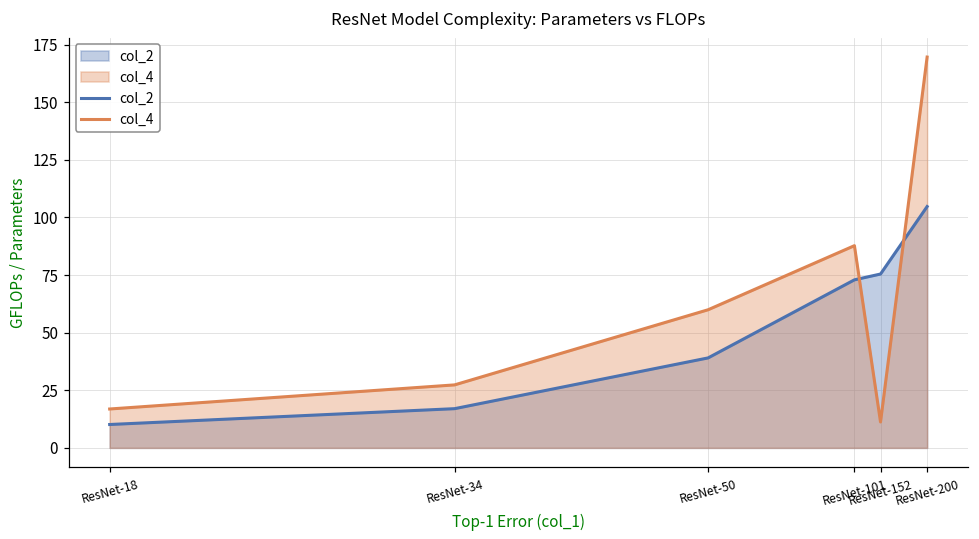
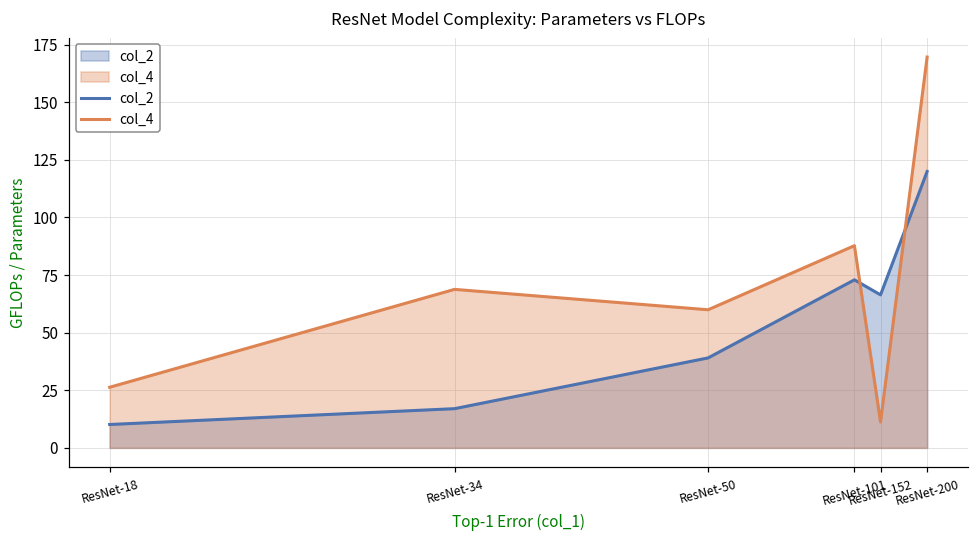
col_4, ResNet-18: 17 -> 26
col_4, ResNet-34: 27 -> 69
col_2, ResNet-152: 75 -> 66
col_2, ResNet-200: 105 -> 120
